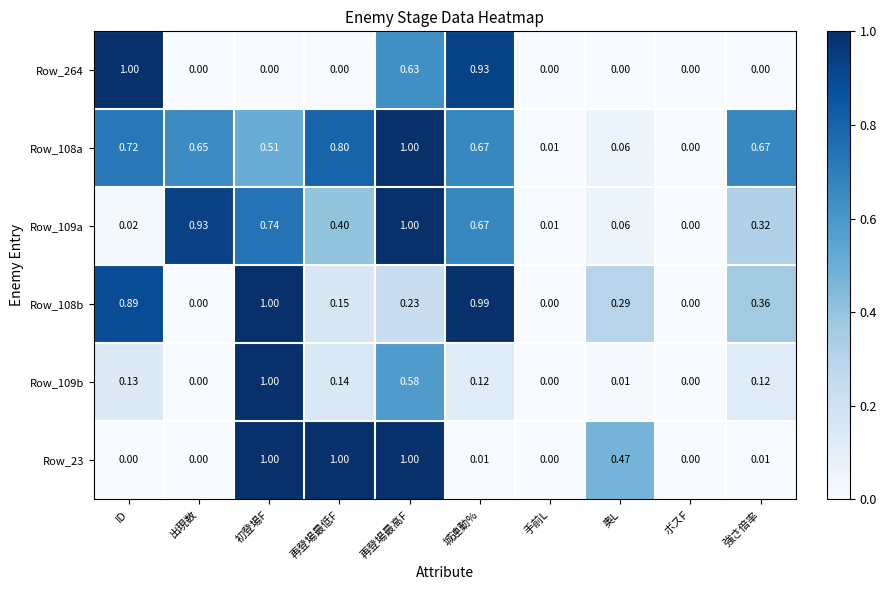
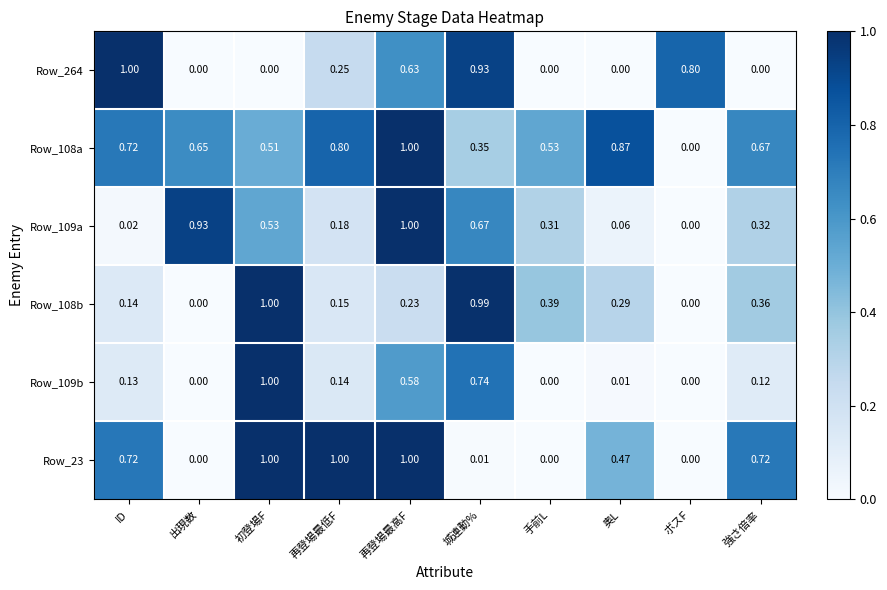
Row_264, 再登場最低F: 0.00 -> 0.25
Row_264, ボスF: 0.00 -> 0.80
Row_108a, 城連動%: 0.67 -> 0.35
Row_108a, 手前L: 0.01 -> 0.53
Row_108a, 奥L: 0.06 -> 0.87
Row_109a, 初登場F: 0.74 -> 0.53
Row_109a, 再登場最低F: 0.40 -> 0.18
Row_109a, 手前L: 0.01 -> 0.31
Row_108b, ID: 0.89 -> 0.14
Row_108b, 手前L: 0.00 -> 0.39
Row_109b, 城連動%: 0.12 -> 0.74
Row_23, ID: 0.00 -> 0.72
Row_23, 強さ倍率: 0.01 -> 0.72
